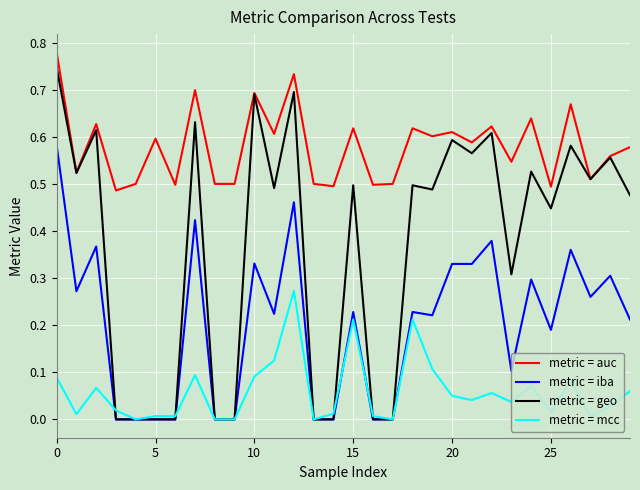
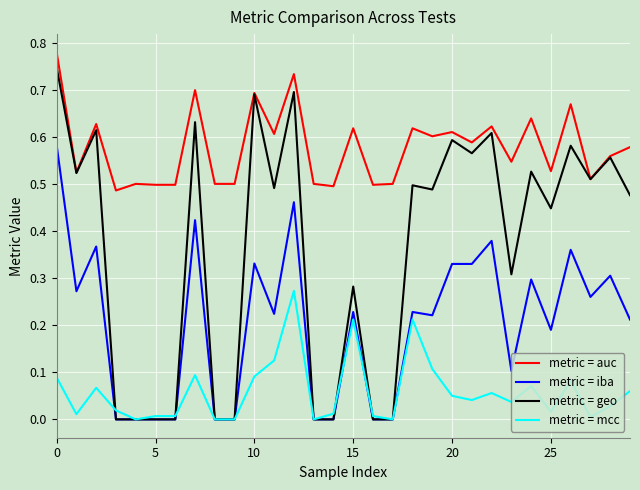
metric = auc, 5: 0.60 -> 0.50
metric = geo, 15: 0.50 -> 0.28
metric = auc, 25: 0.49 -> 0.53
